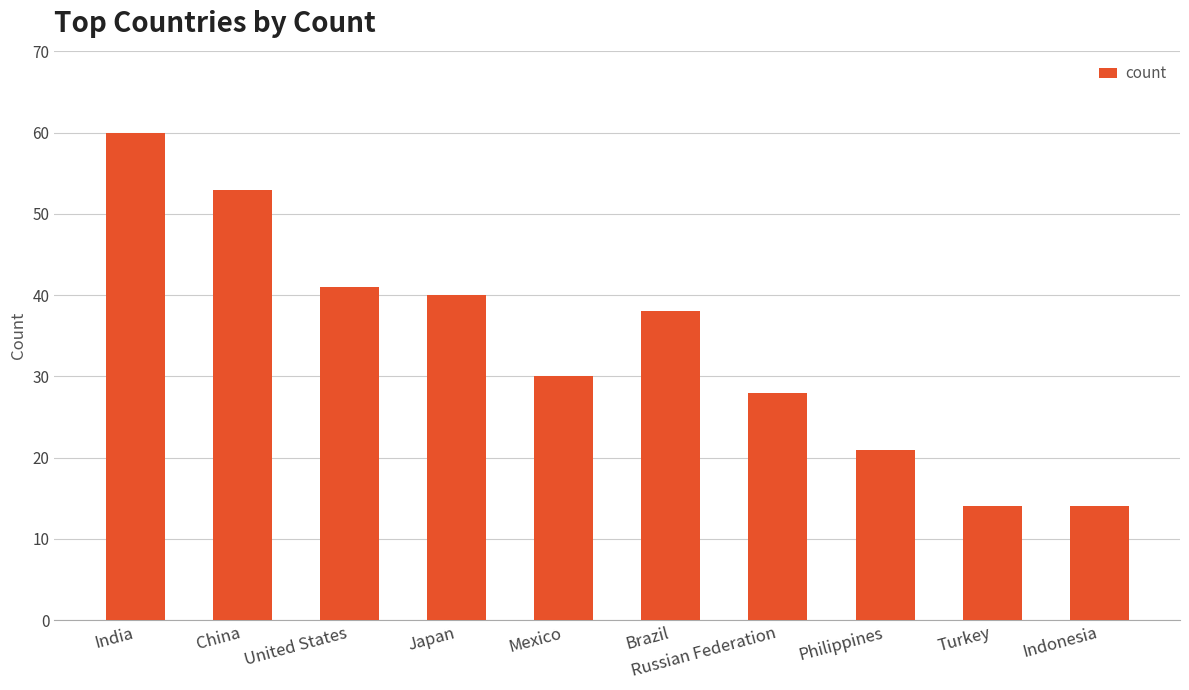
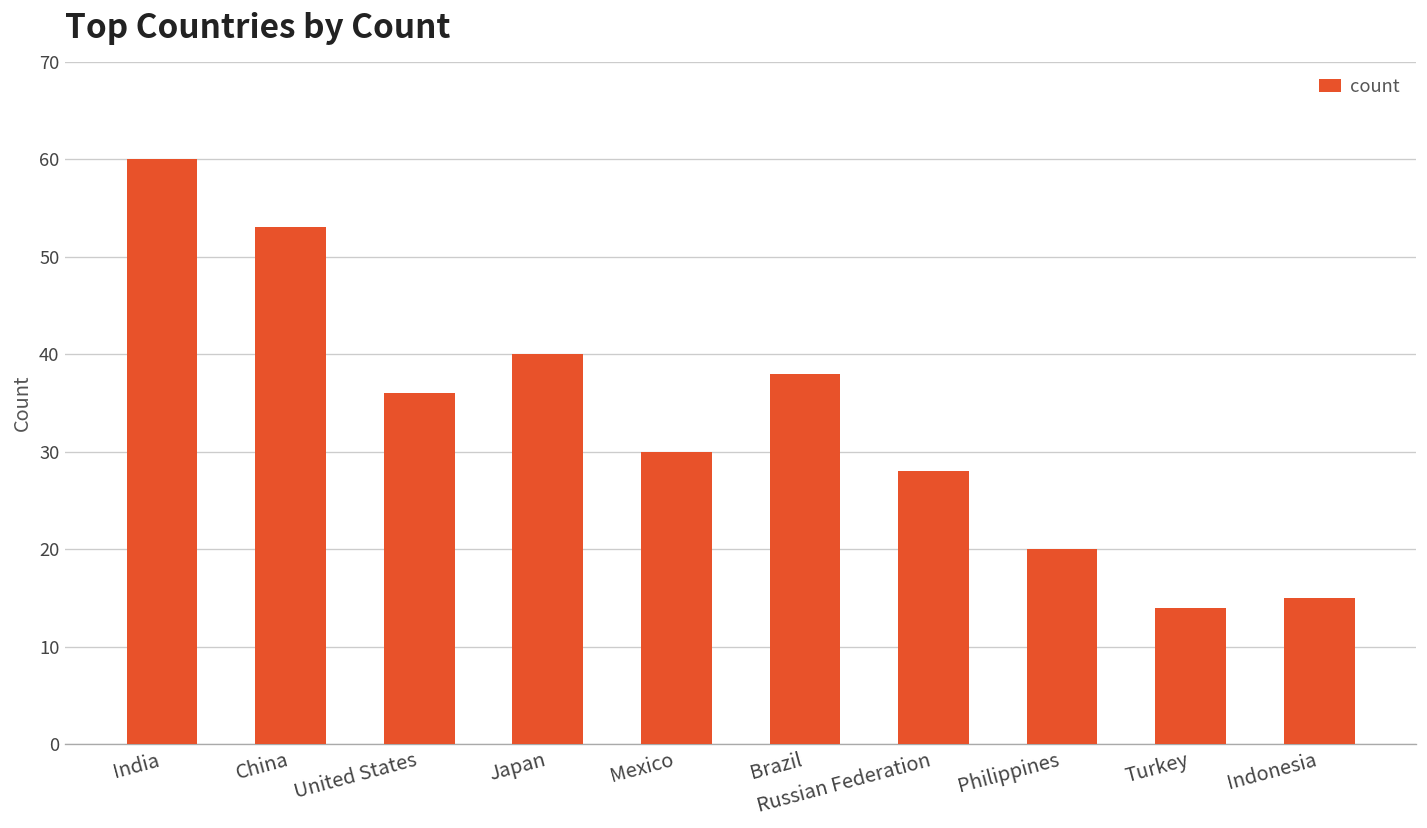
United States: 41 -> 36
Philippines: 21 -> 20
Indonesia: 14 -> 15
